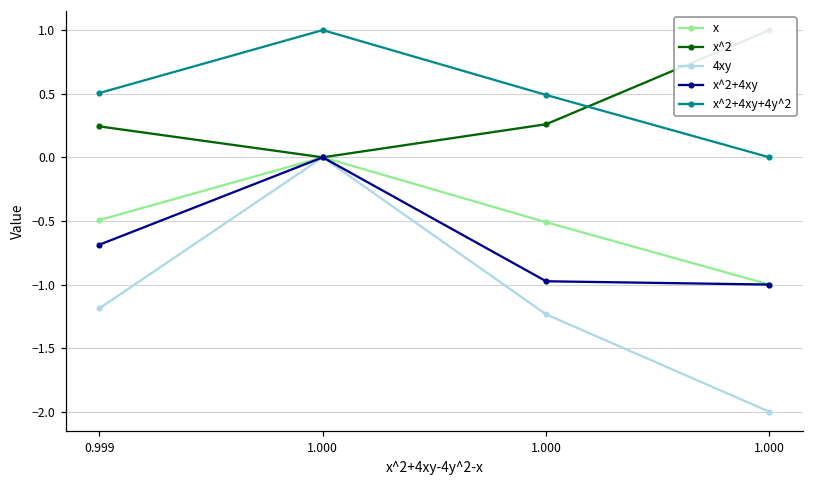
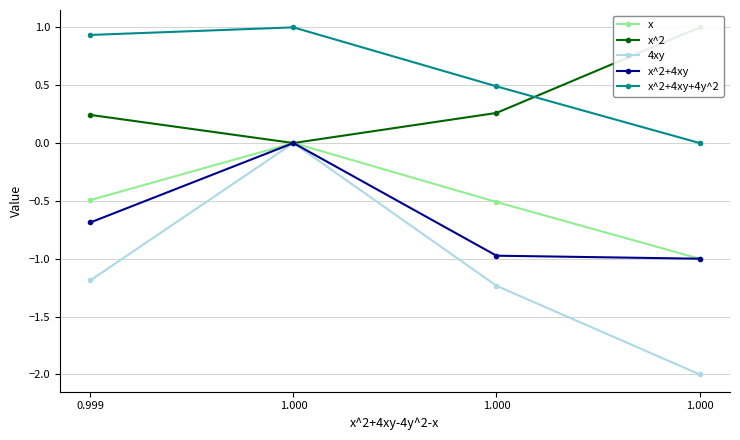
x^2+4xy+4y^2, 0.999: 0.51 -> 0.93
